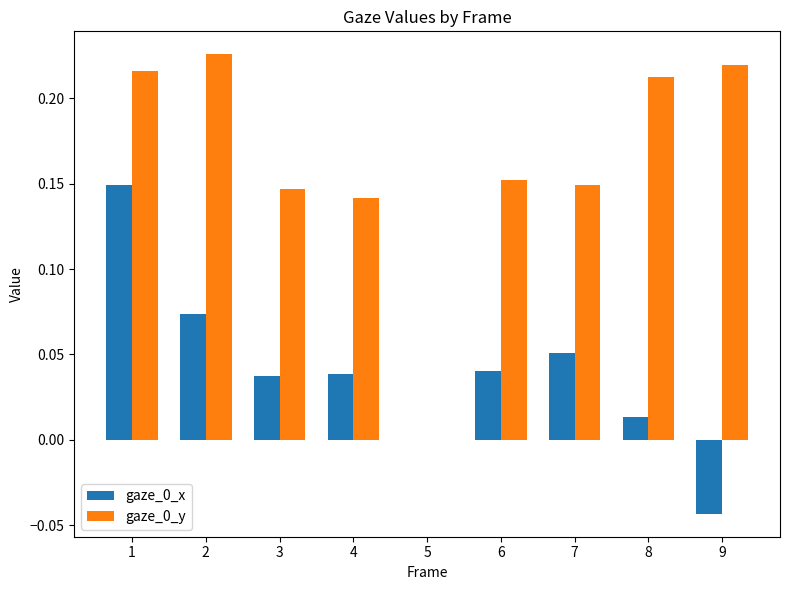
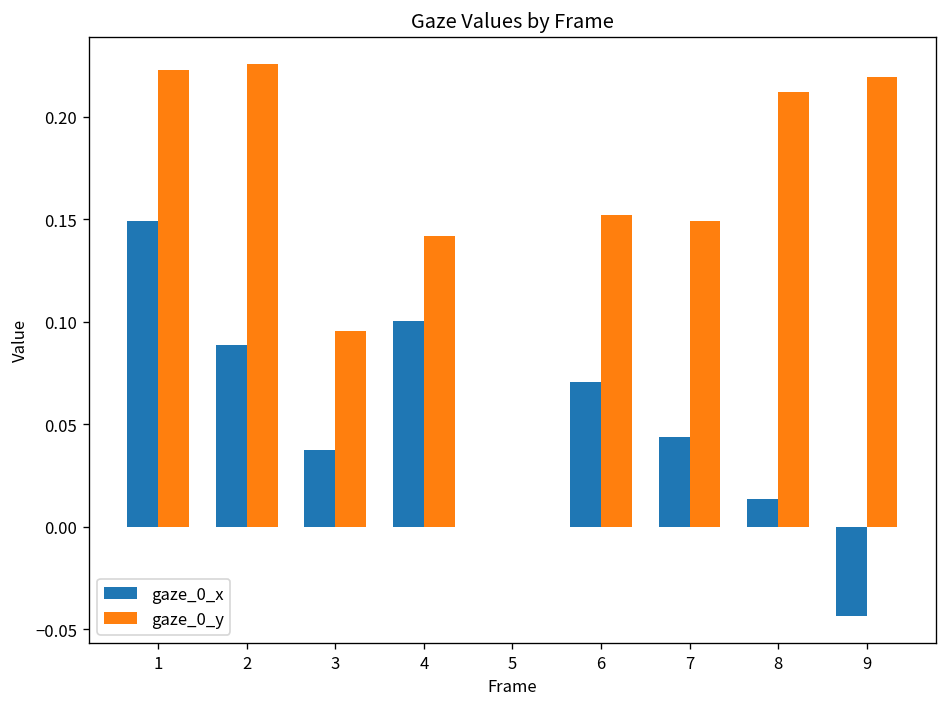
gaze_0_y, 1: 0.216 -> 0.223
gaze_0_x, 2: 0.074 -> 0.089
gaze_0_y, 3: 0.147 -> 0.096
gaze_0_x, 4: 0.039 -> 0.100
gaze_0_x, 6: 0.040 -> 0.071
gaze_0_x, 7: 0.051 -> 0.044
